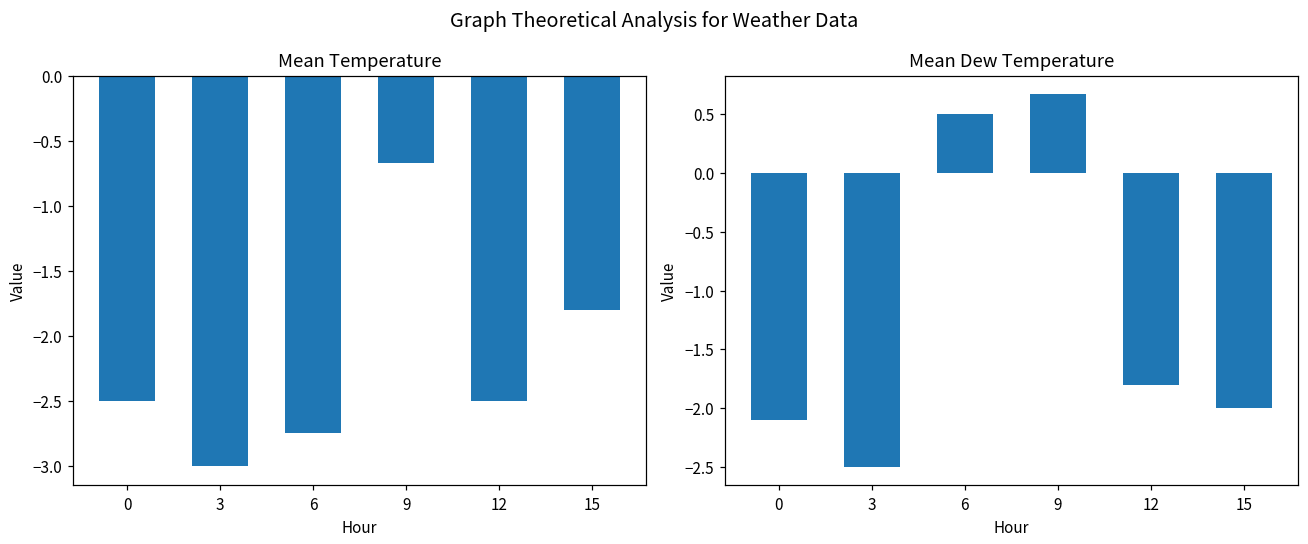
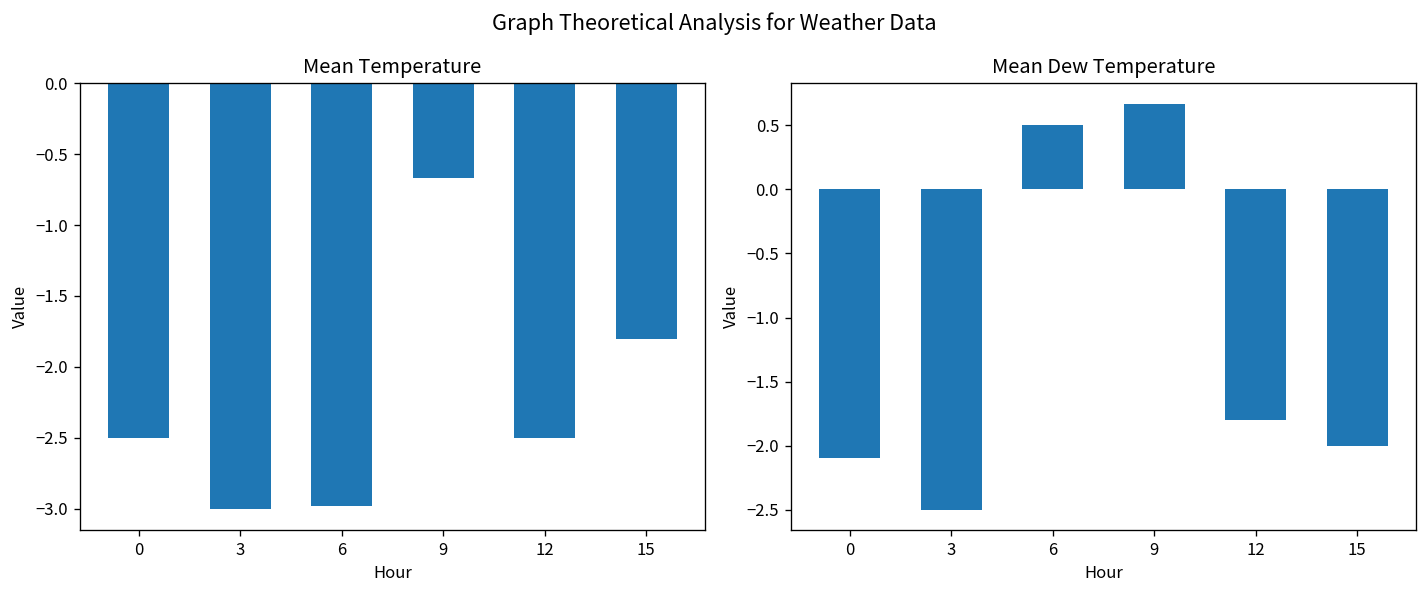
Mean Temperature, 6: -2.75 -> -2.98
